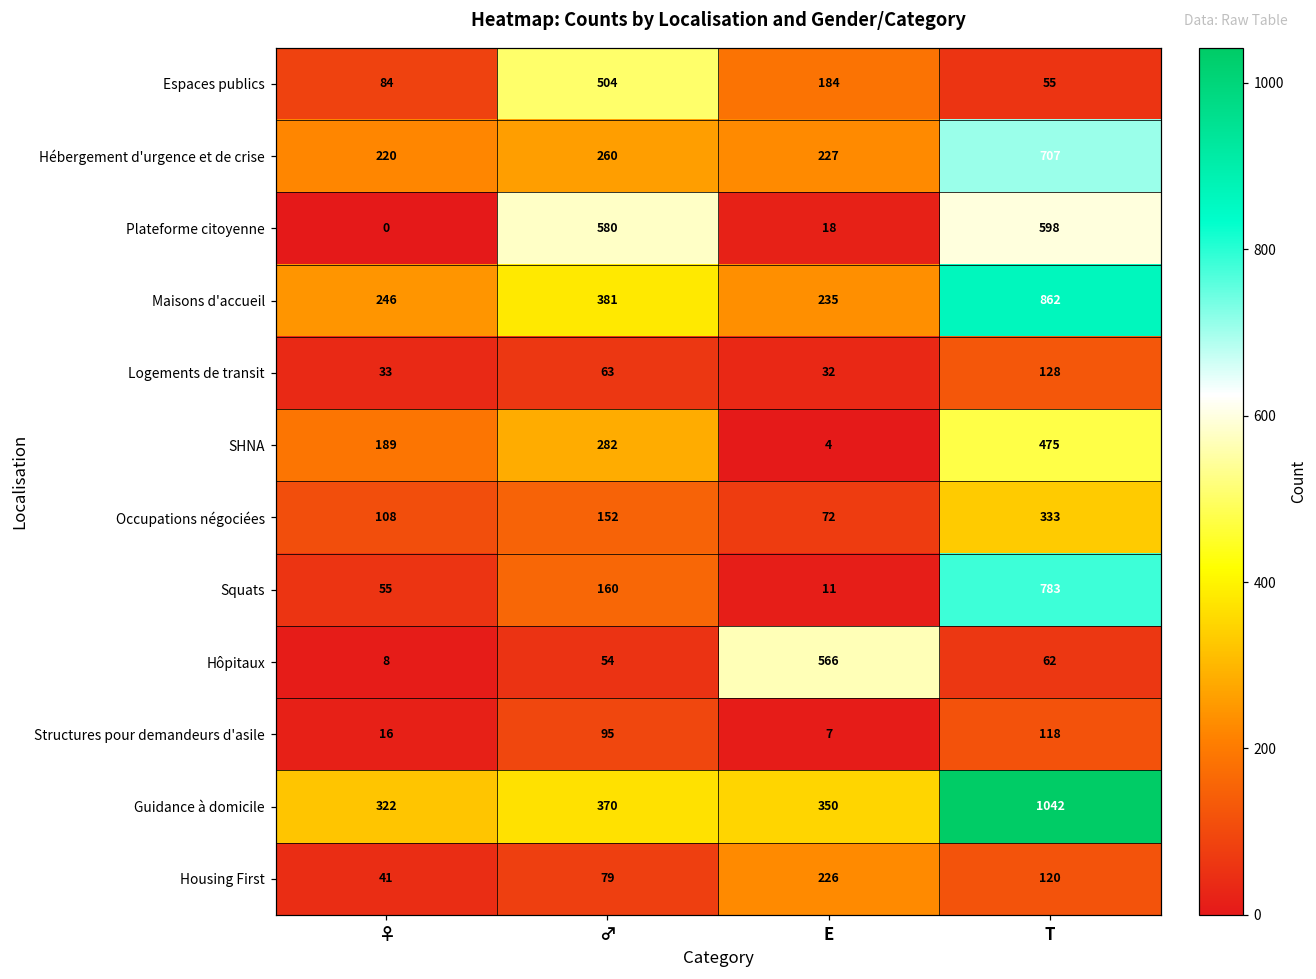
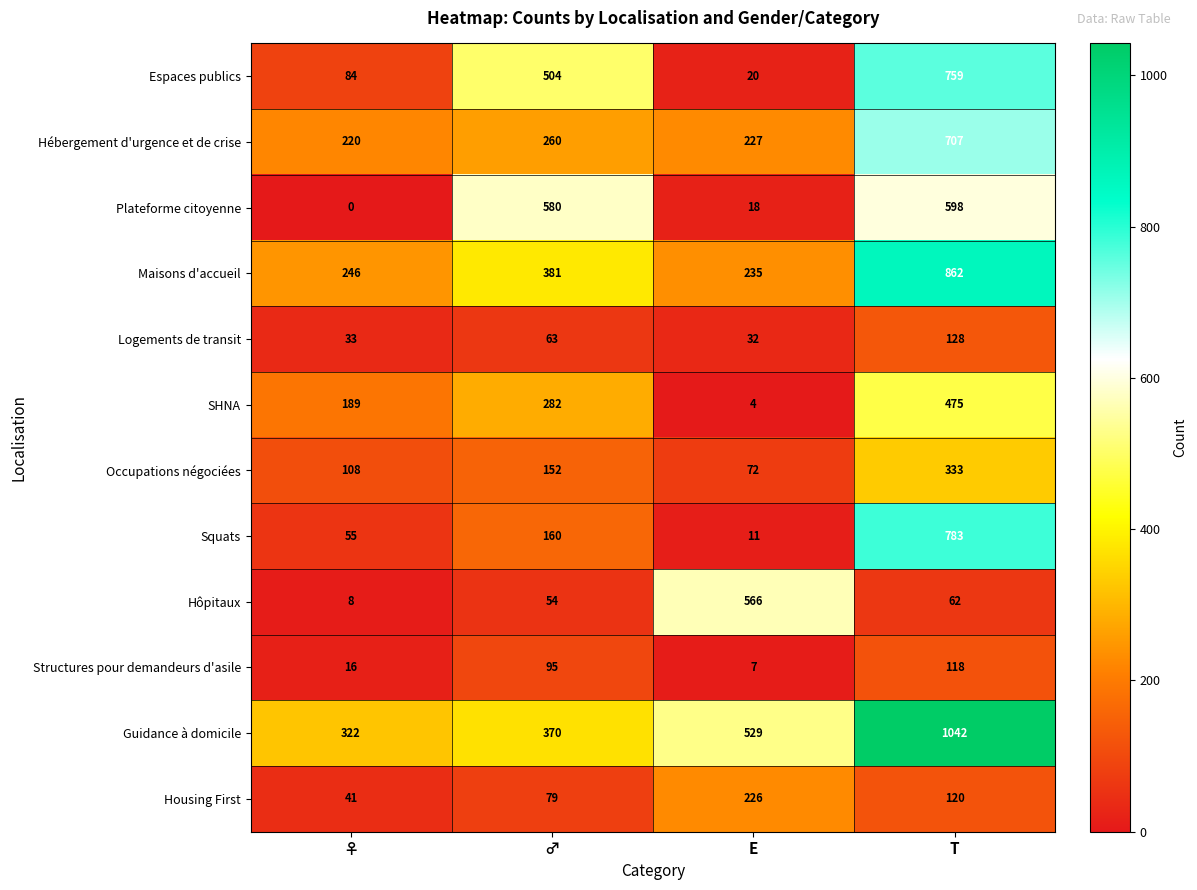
Espaces publics, E: 184 -> 20
Espaces publics, T: 55 -> 759
Guidance à domicile, E: 350 -> 529
